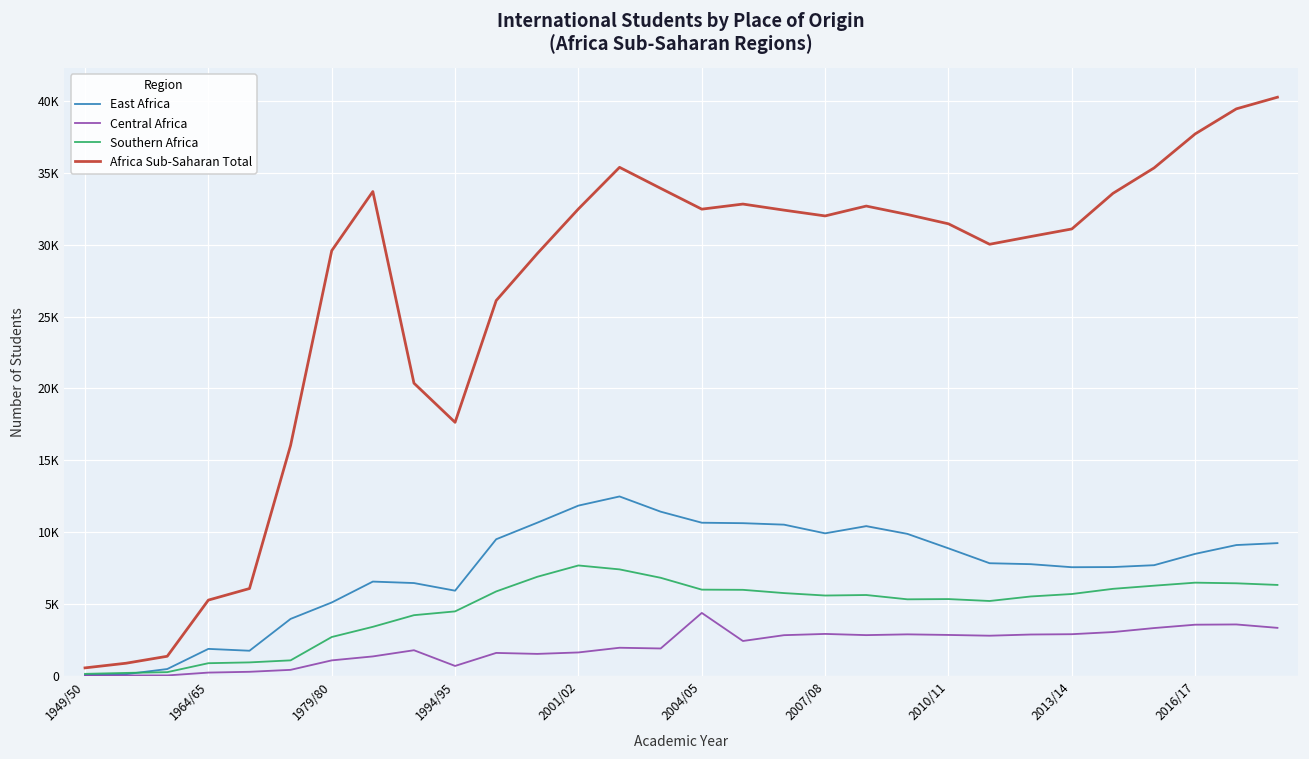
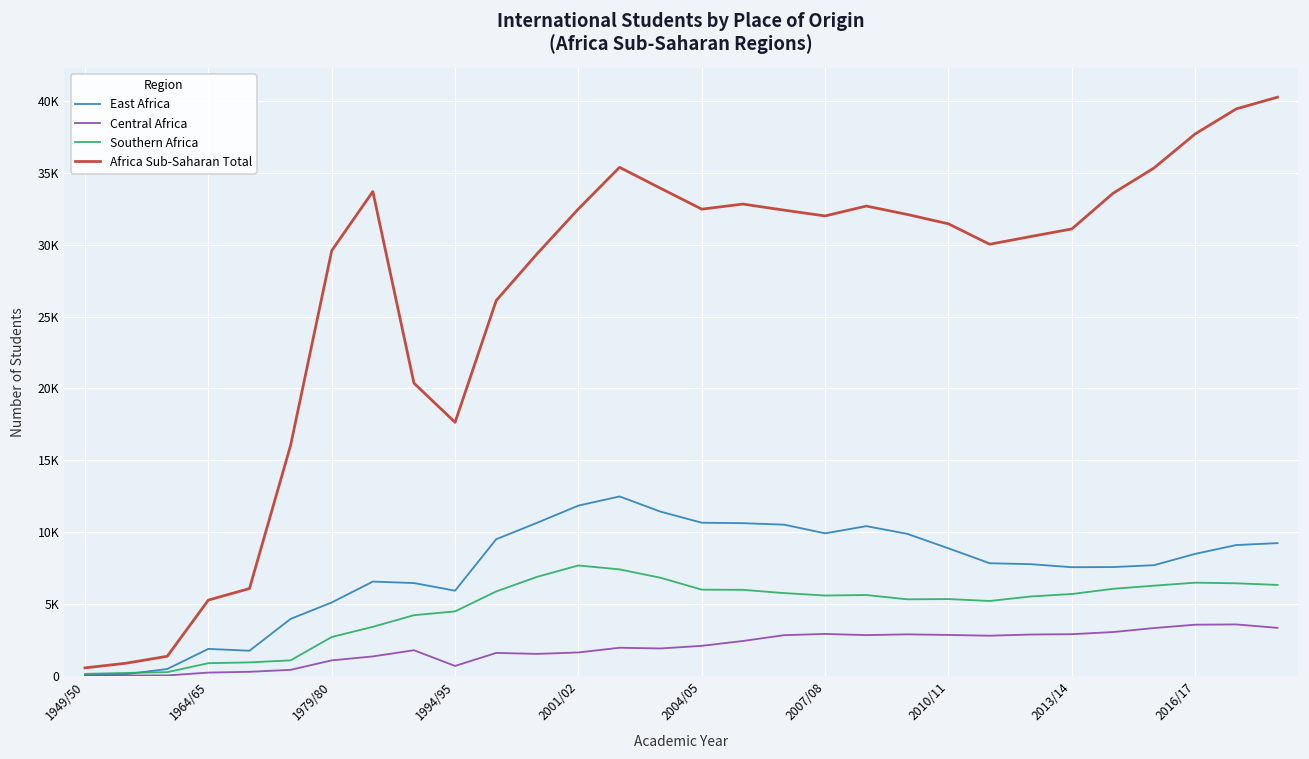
Central Africa, 2004/05: 4400 -> 2100
